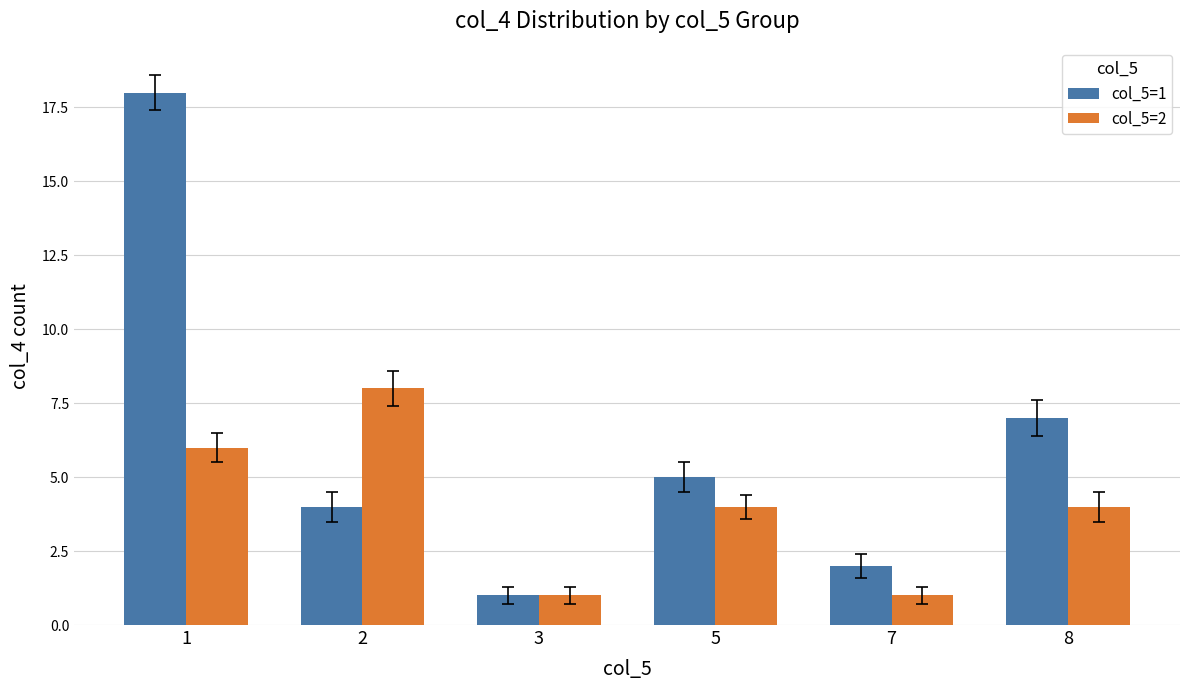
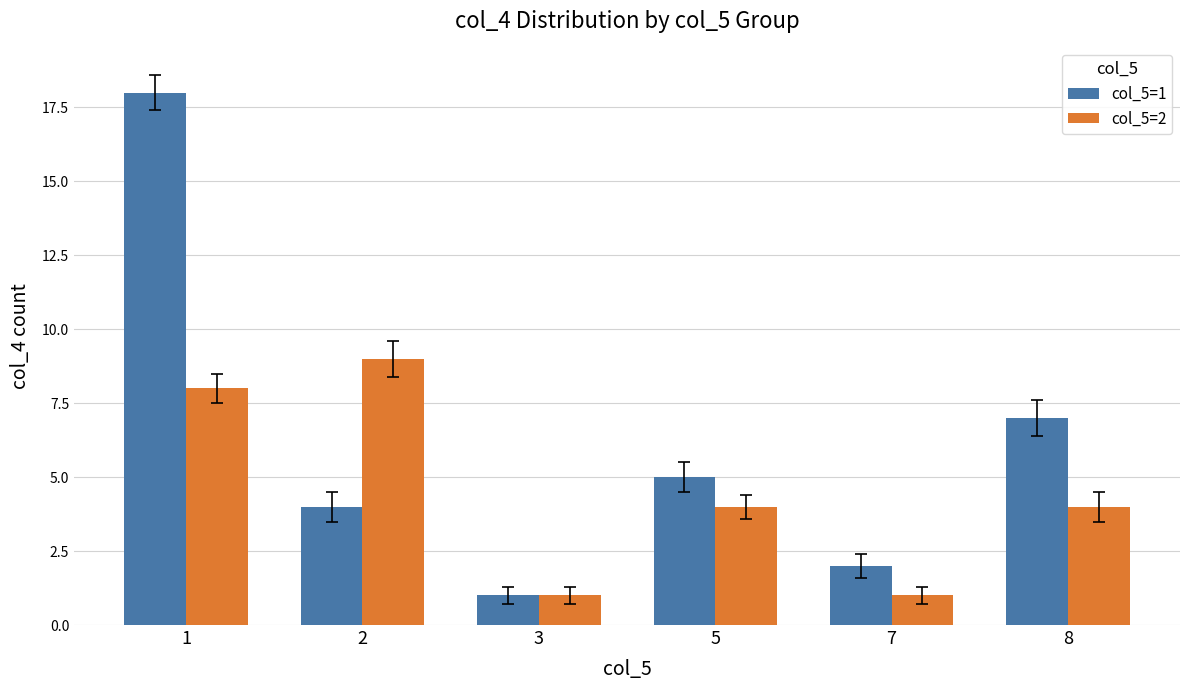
col_5=2, 1: 6 -> 8
col_5=2, 2: 8 -> 9
